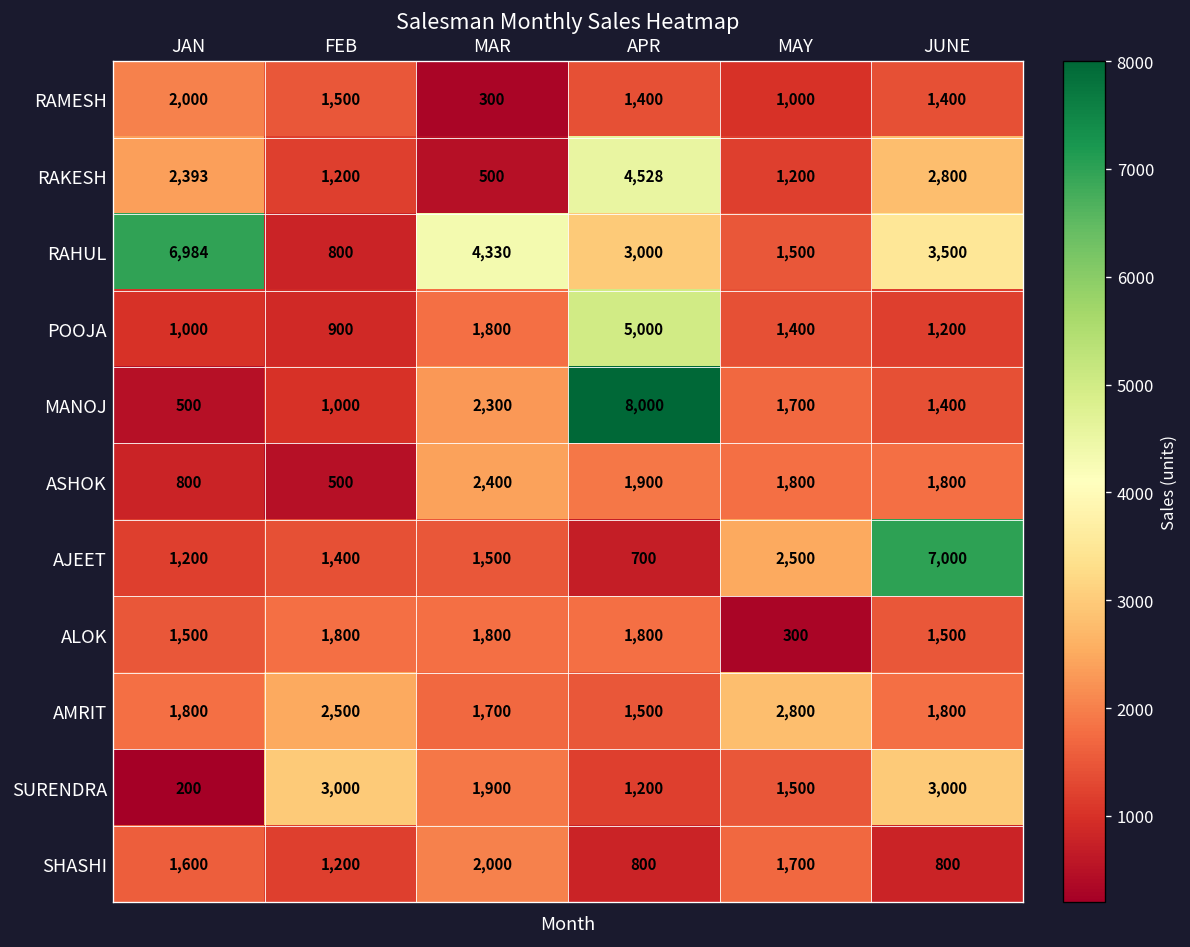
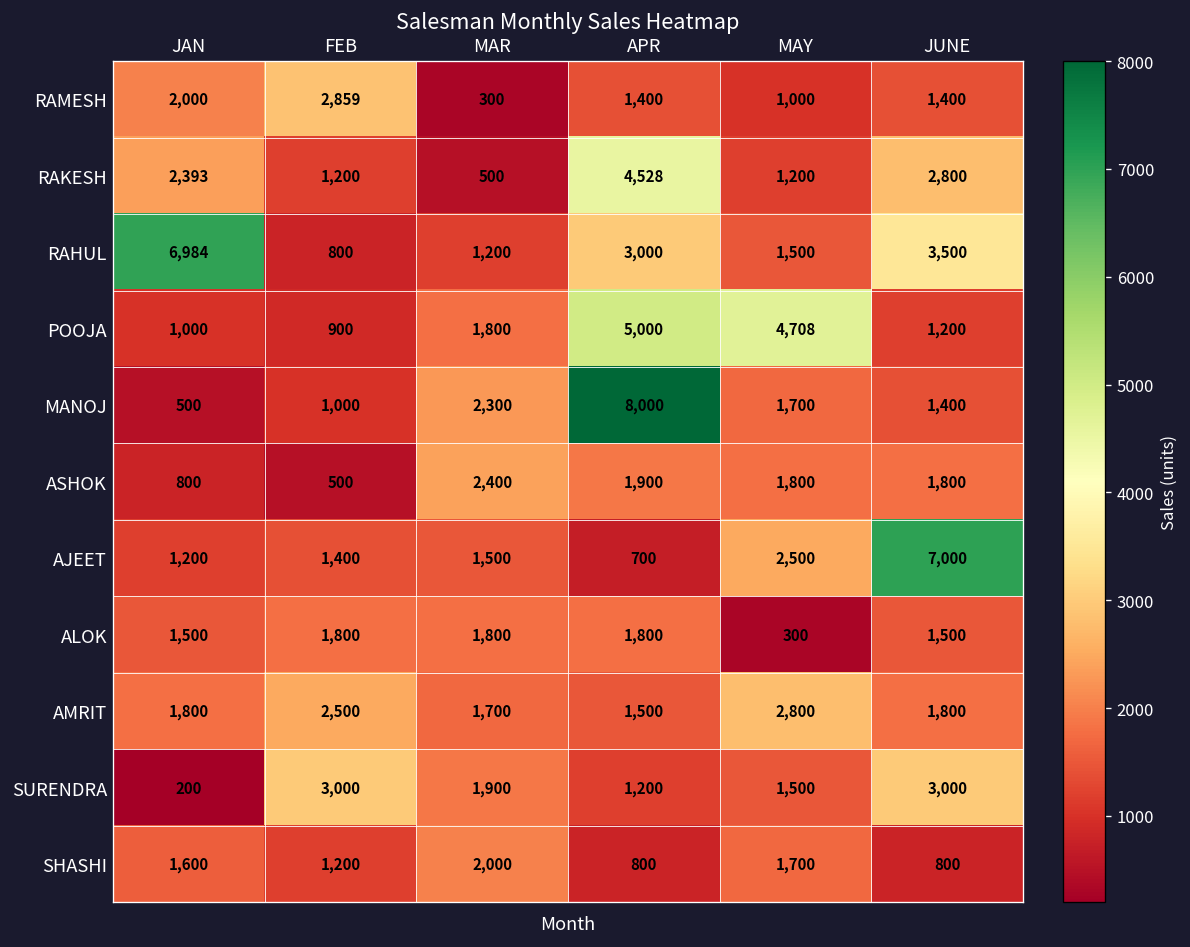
RAMESH, FEB: 1,500 -> 2,859
RAHUL, MAR: 4,330 -> 1,200
POOJA, MAY: 1,400 -> 4,708
